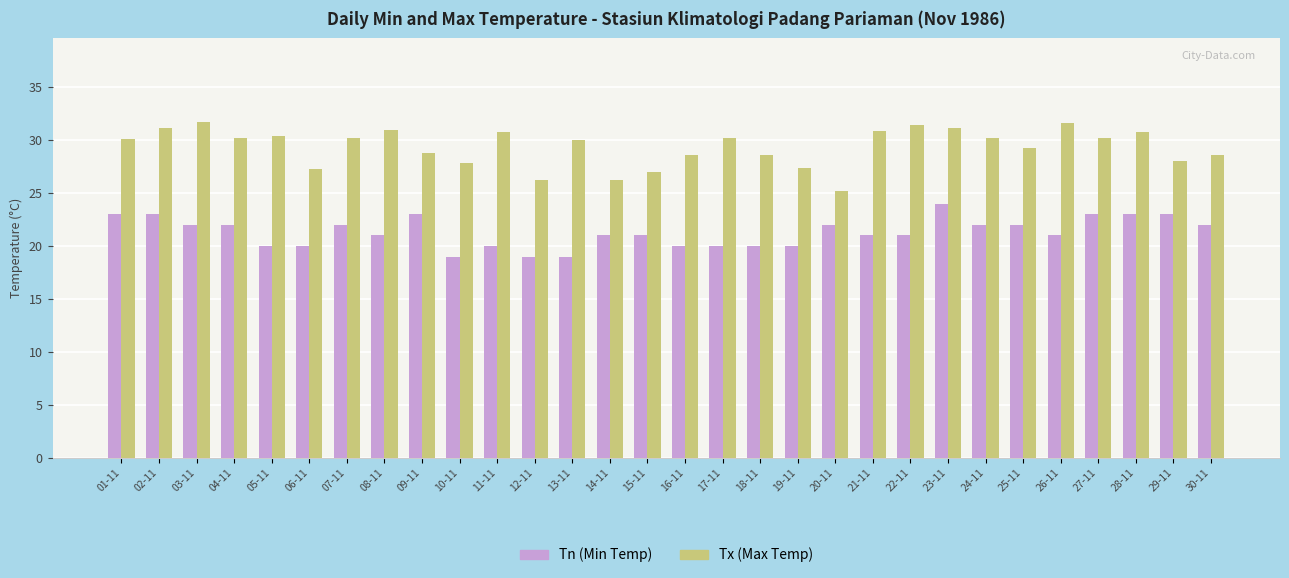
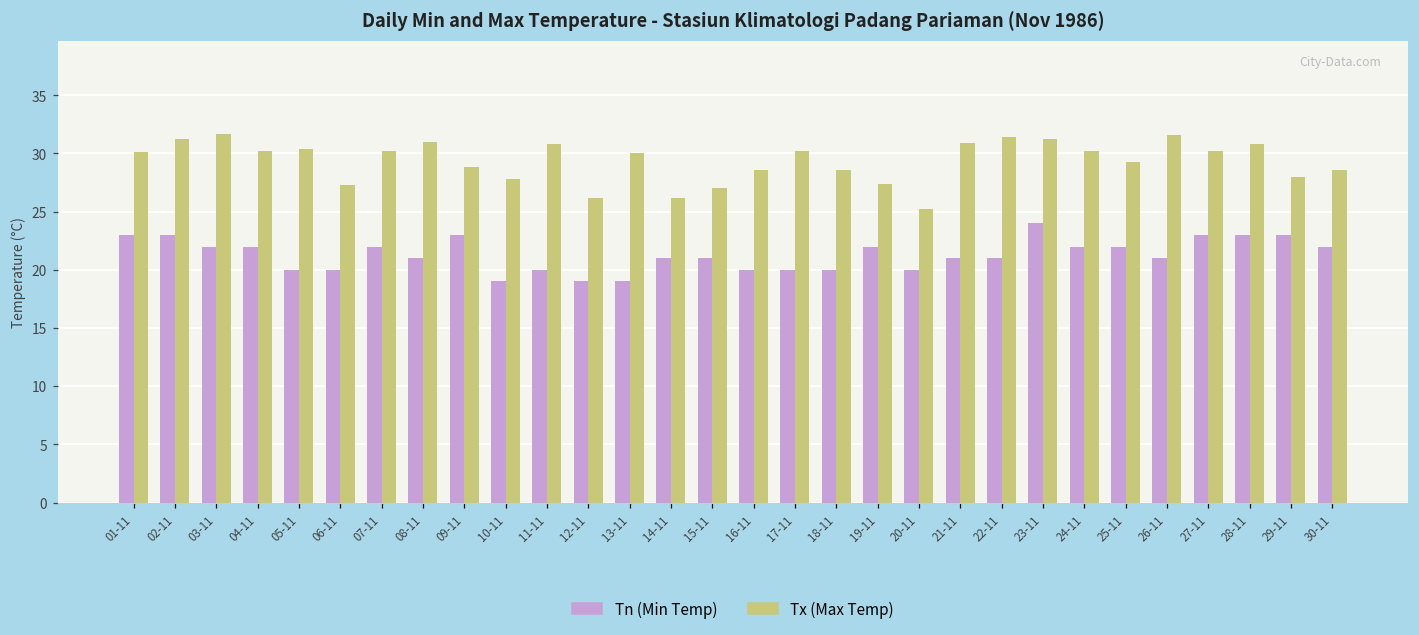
Tn (Min Temp), 19-11: 20 -> 22
Tn (Min Temp), 20-11: 22 -> 20
